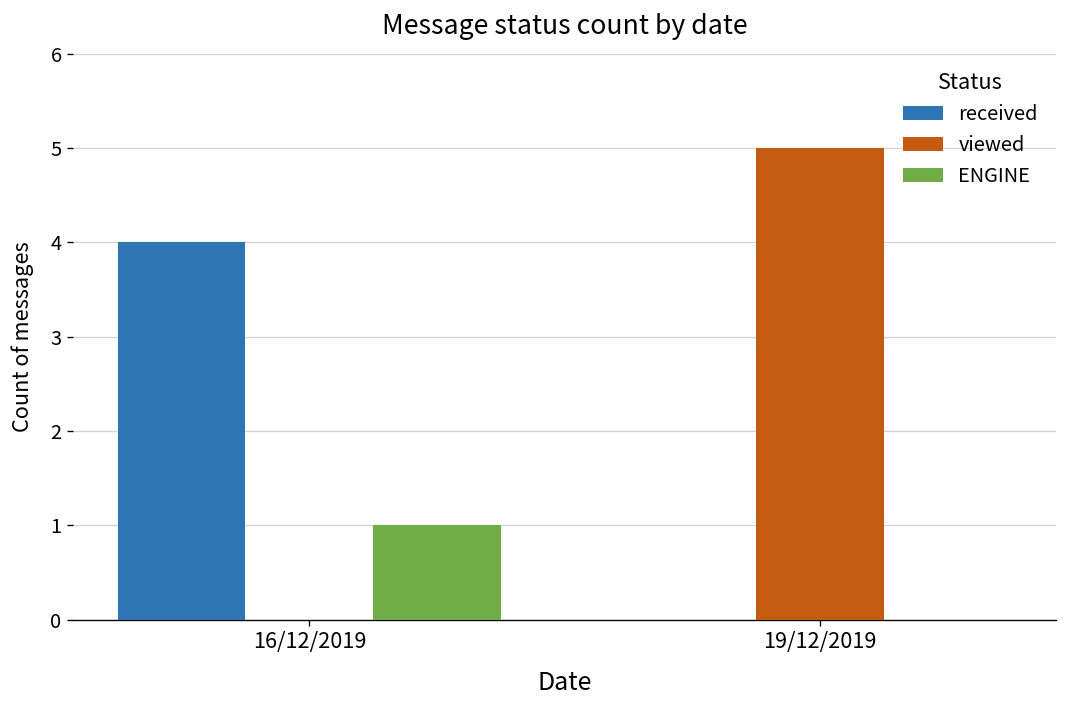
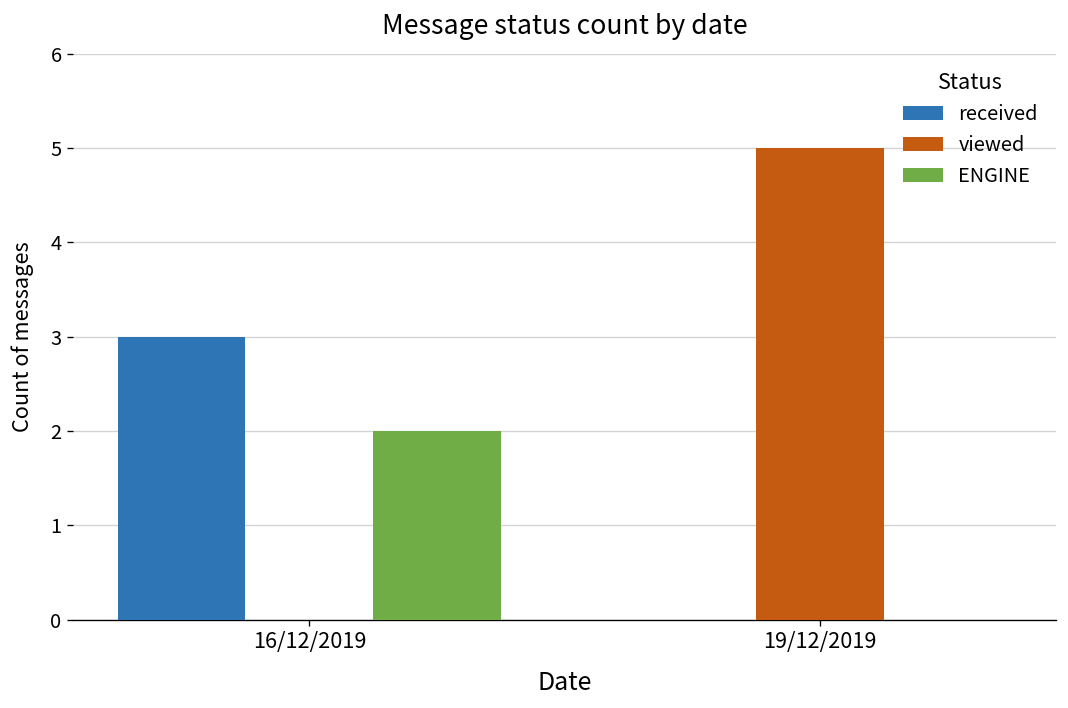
received, 16/12/2019: 4 -> 3
ENGINE, 16/12/2019: 1 -> 2
